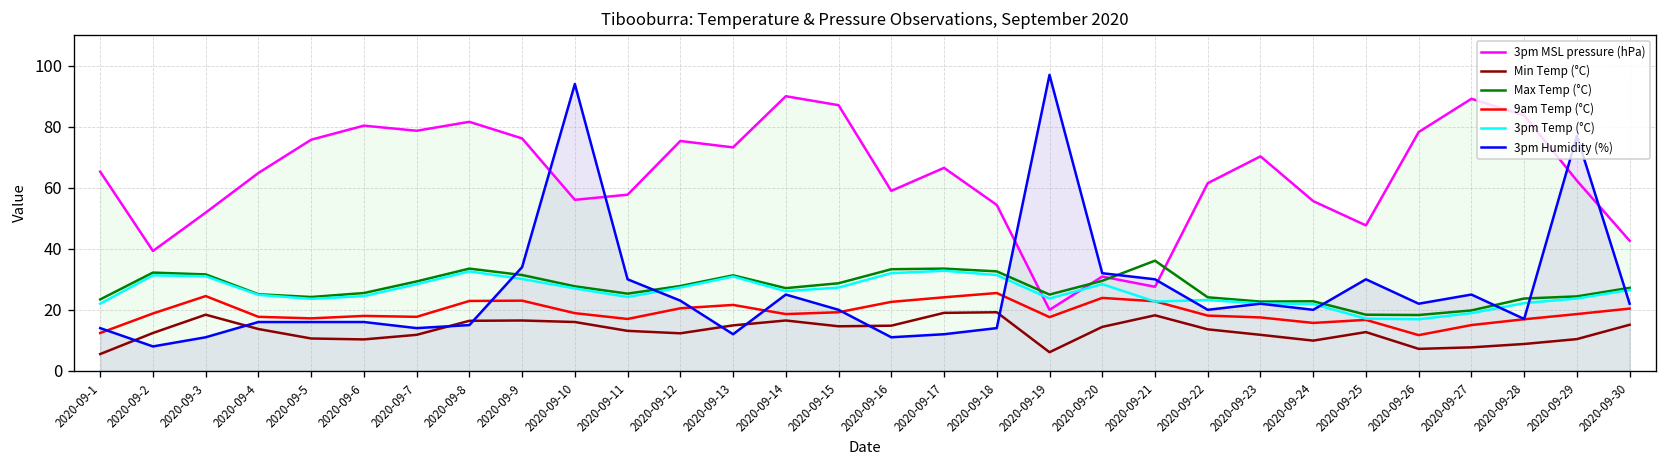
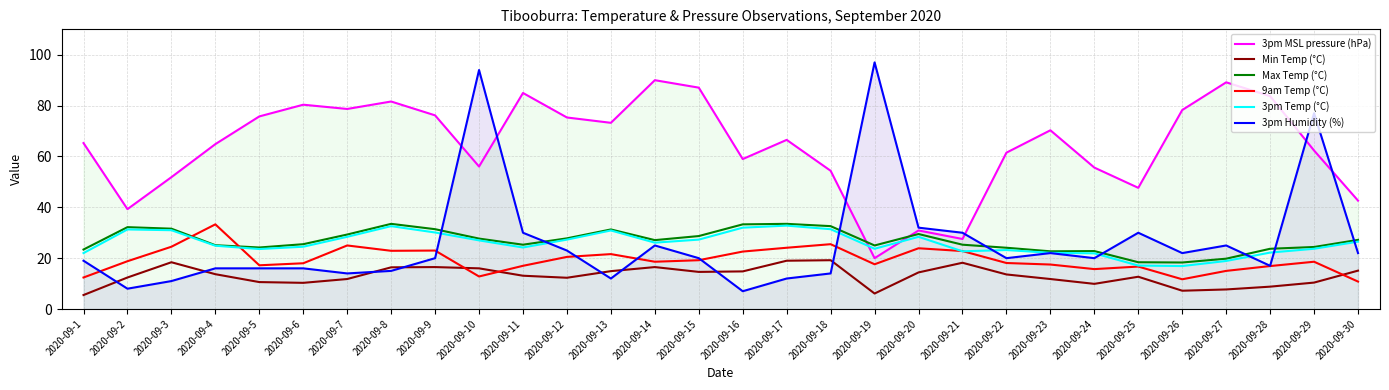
3pm Humidity (%), 2020-09-1: 14 -> 19
9am Temp (°C), 2020-09-4: 18 -> 33
9am Temp (°C), 2020-09-7: 18 -> 25
3pm Humidity (%), 2020-09-9: 34 -> 20
9am Temp (°C), 2020-09-10: 19 -> 13
3pm MSL pressure (hPa), 2020-09-11: 58 -> 85
3pm Humidity (%), 2020-09-16: 11 -> 7
Max Temp (°C), 2020-09-21: 36 -> 25
9am Temp (°C), 2020-09-30: 20 -> 11
